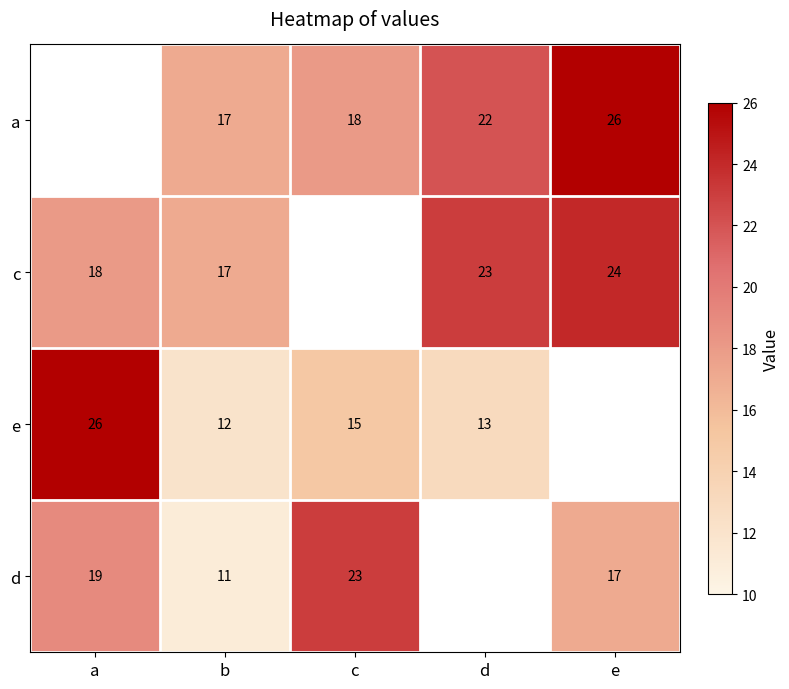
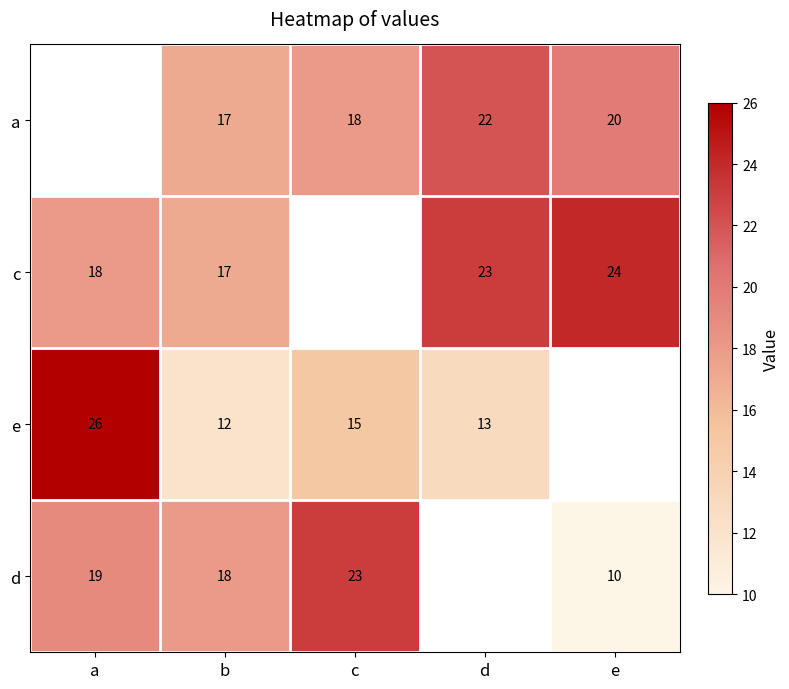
a, e: 26 -> 20
d, b: 11 -> 18
d, e: 17 -> 10
